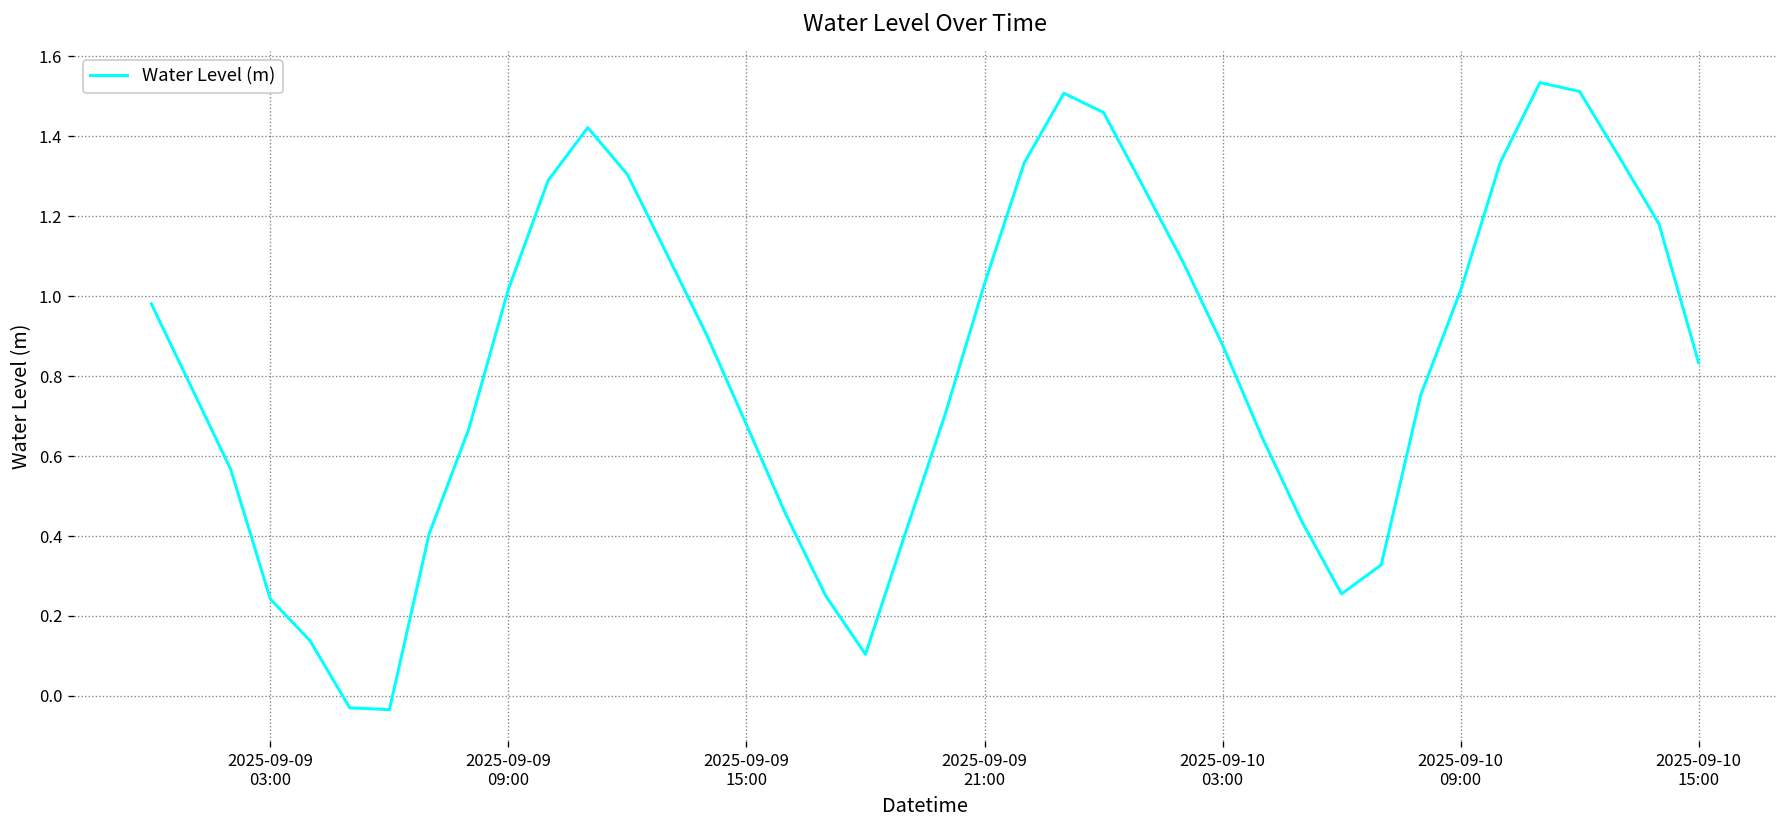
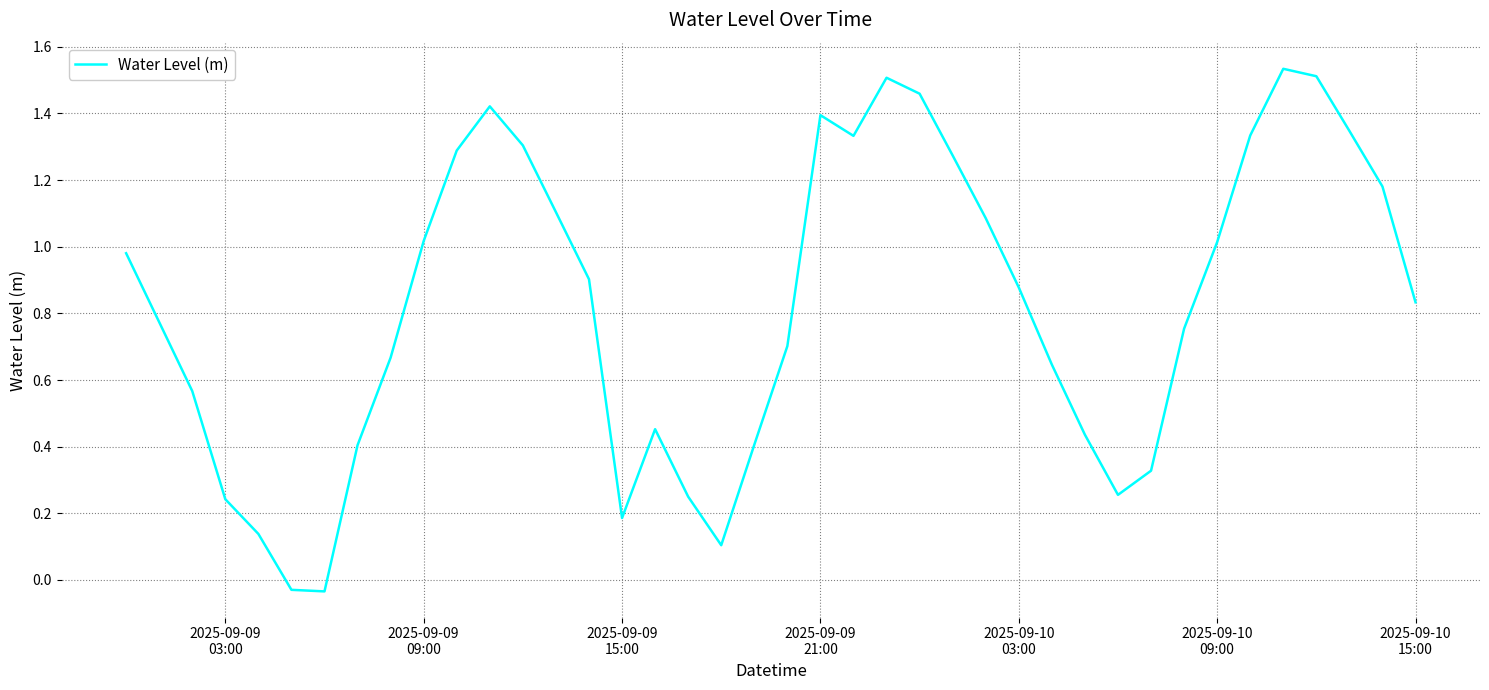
2025-09-09 15:00: 0.68 -> 0.19
2025-09-09 21:00: 1.03 -> 1.39
